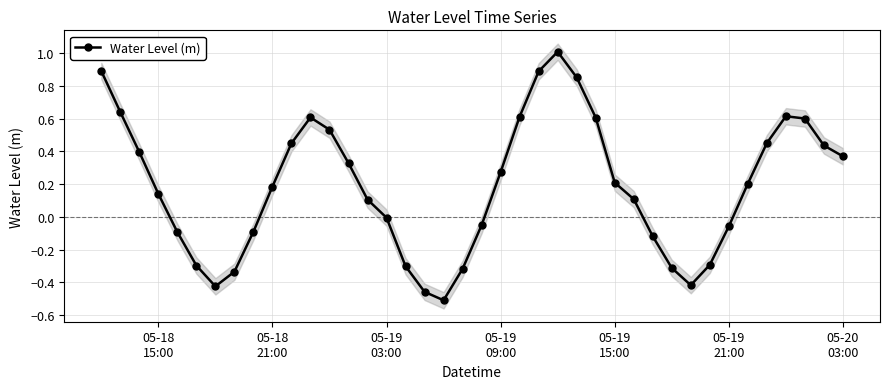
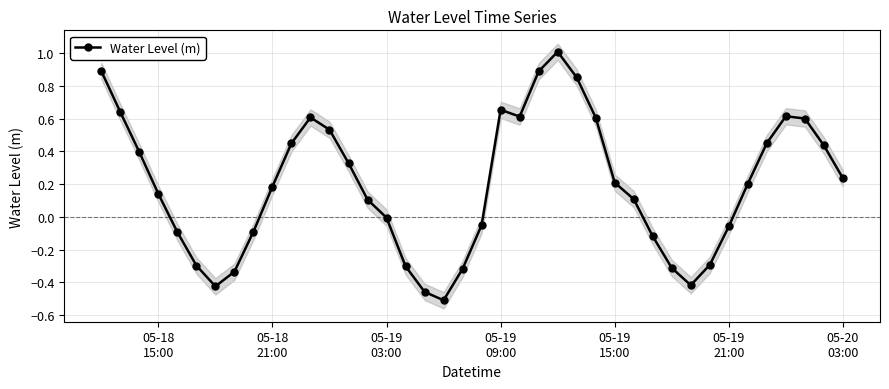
Water Level (m), 05-19 09:00: 0.27 -> 0.65
Water Level (m), 05-20 03:00: 0.37 -> 0.24
